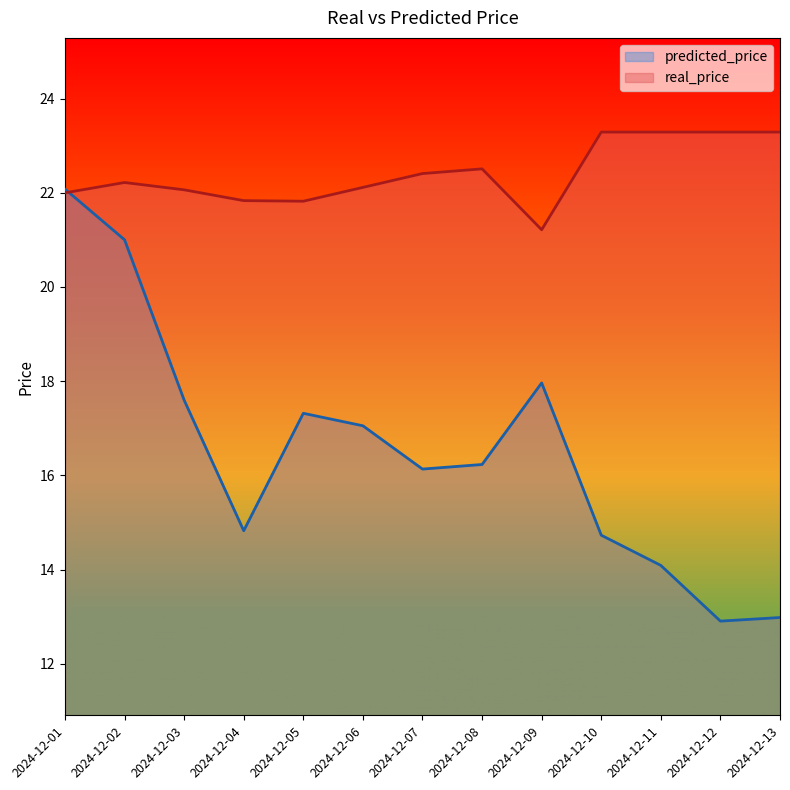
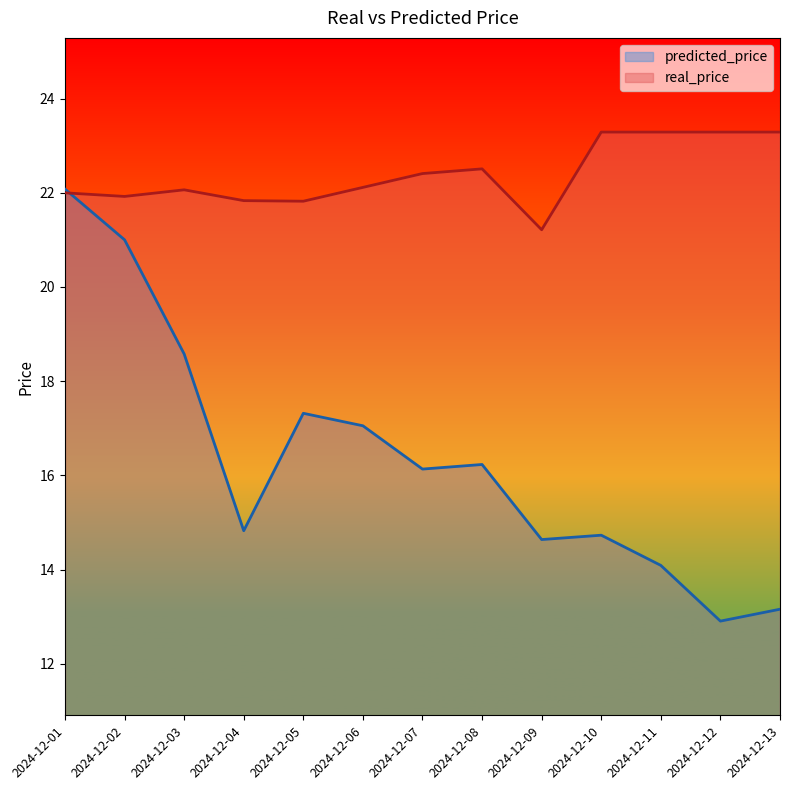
real_price, 2024-12-02: 22.2 -> 21.9
predicted_price, 2024-12-03: 17.6 -> 18.6
predicted_price, 2024-12-09: 18.0 -> 14.6
predicted_price, 2024-12-13: 13.0 -> 13.2
